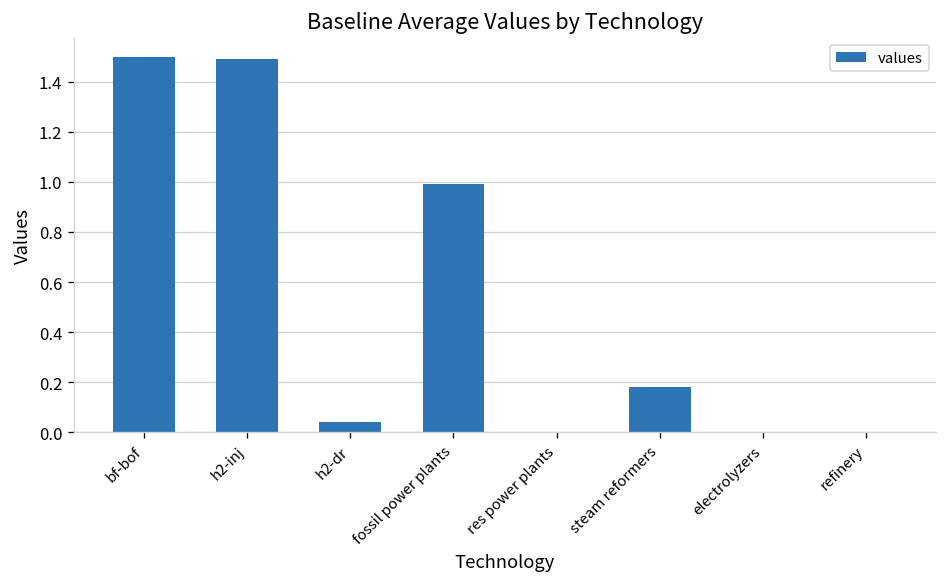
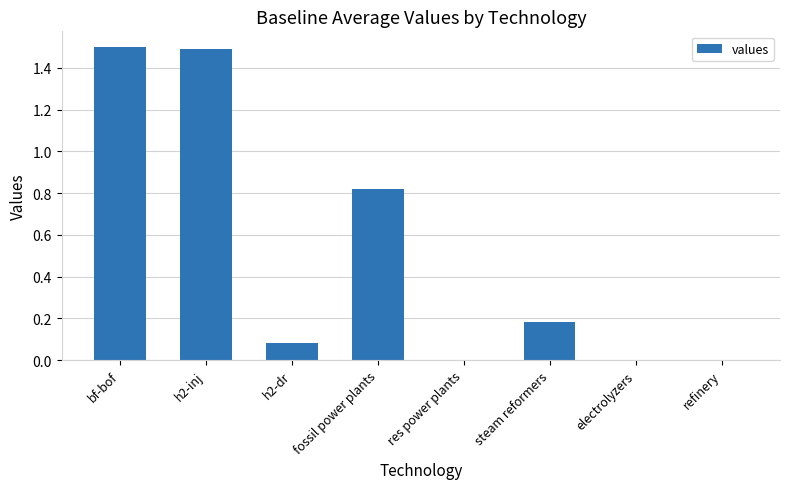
h2-dr: 0.04 -> 0.08
fossil power plants: 0.99 -> 0.82
